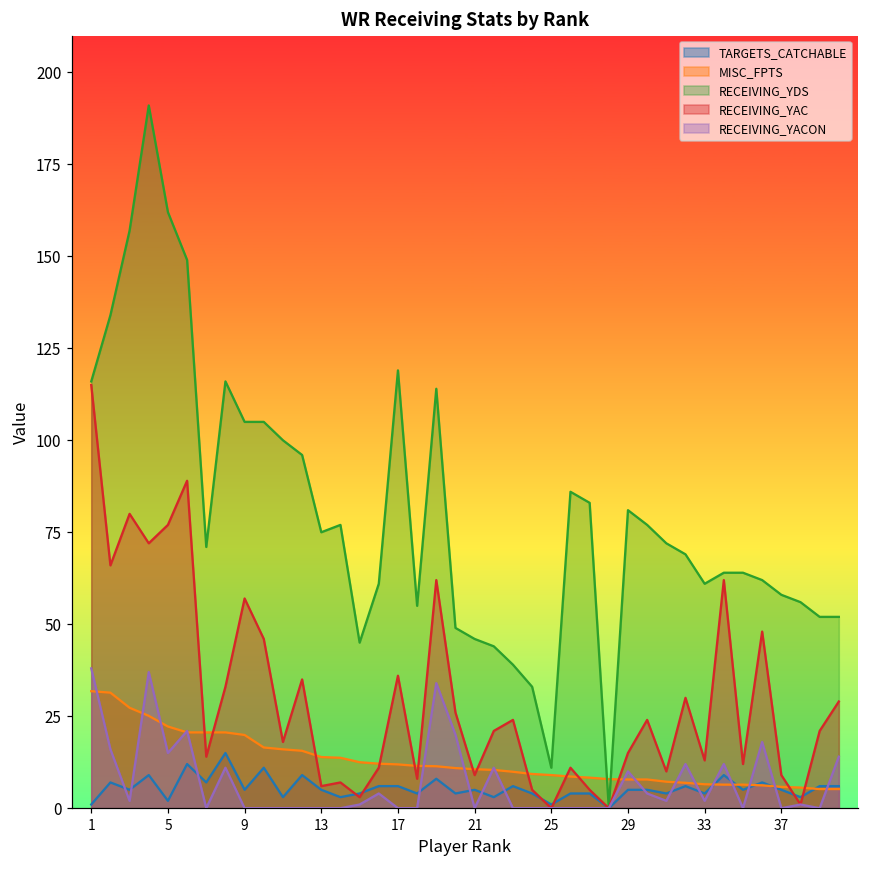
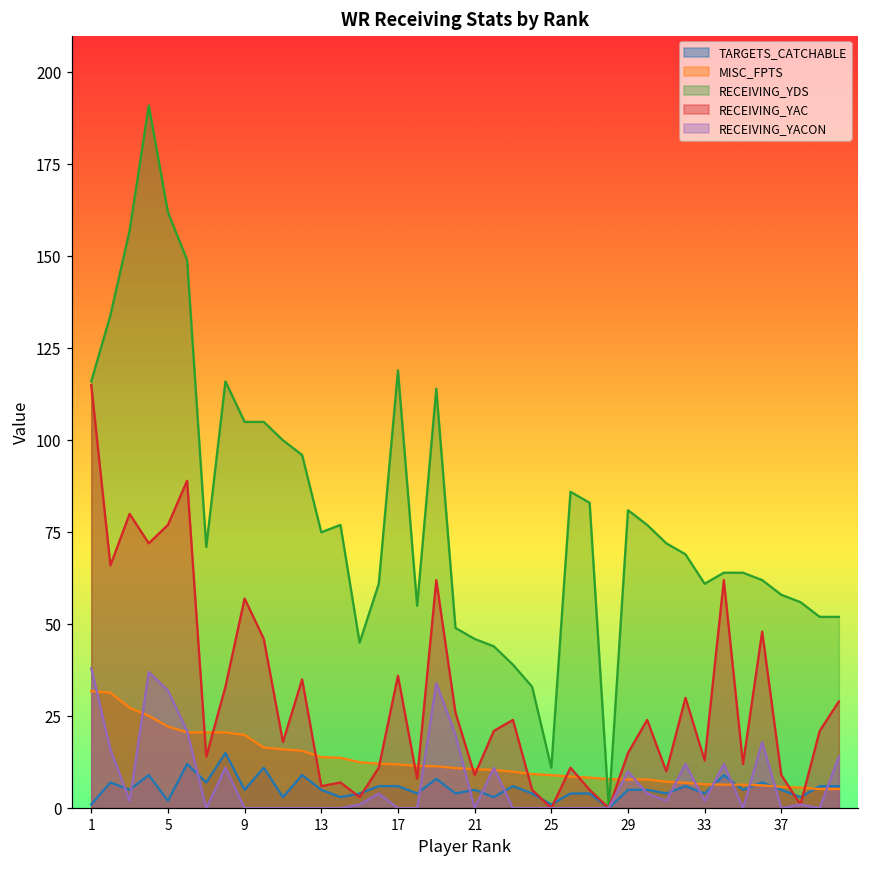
RECEIVING_YACON, 5: 15 -> 32
